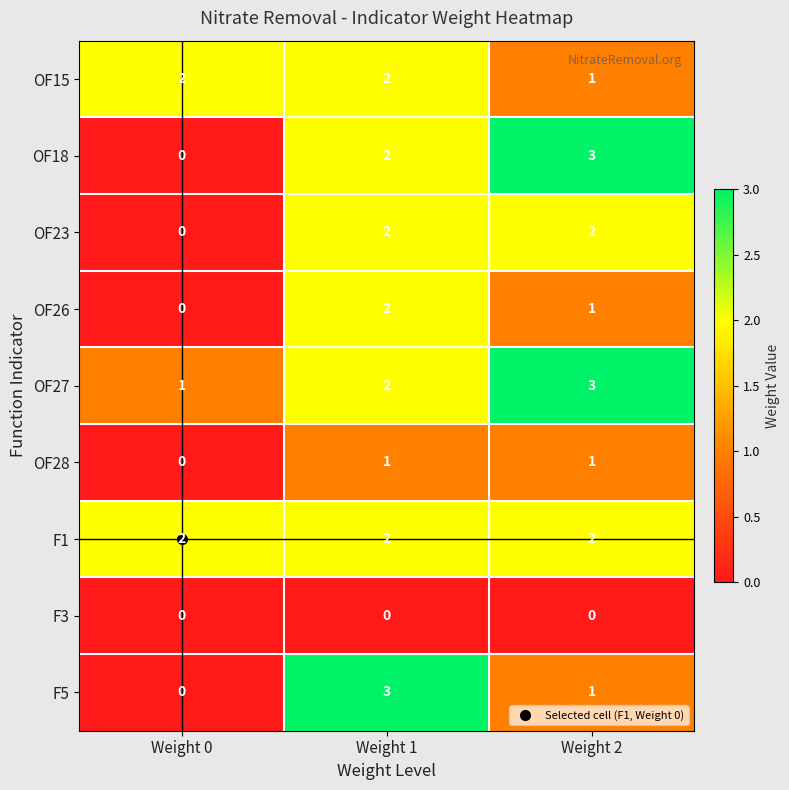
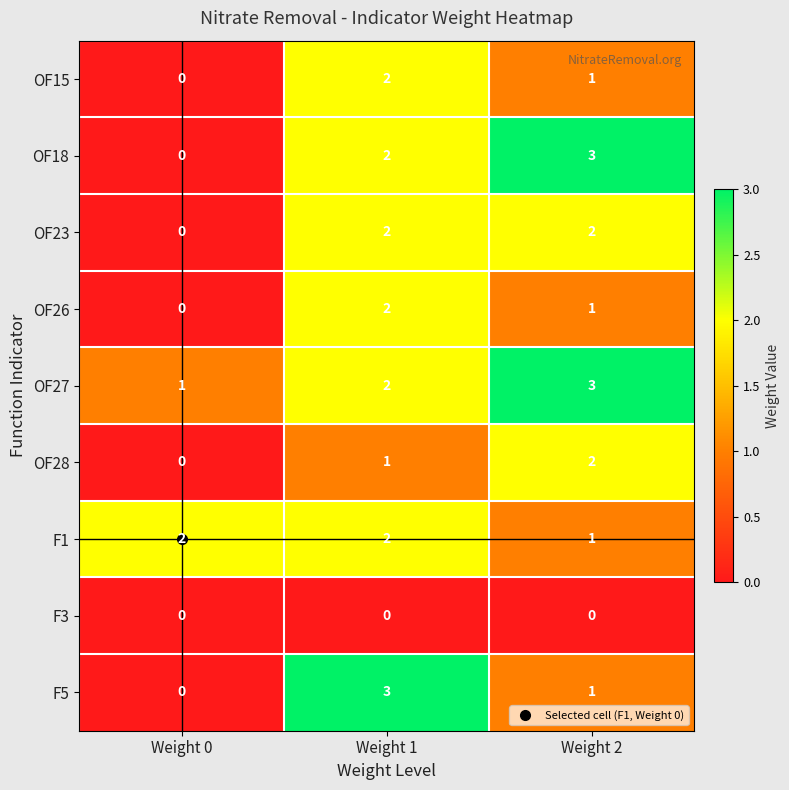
OF15, Weight 0: 2 -> 0
OF28, Weight 2: 1 -> 2
F1, Weight 2: 2 -> 1
